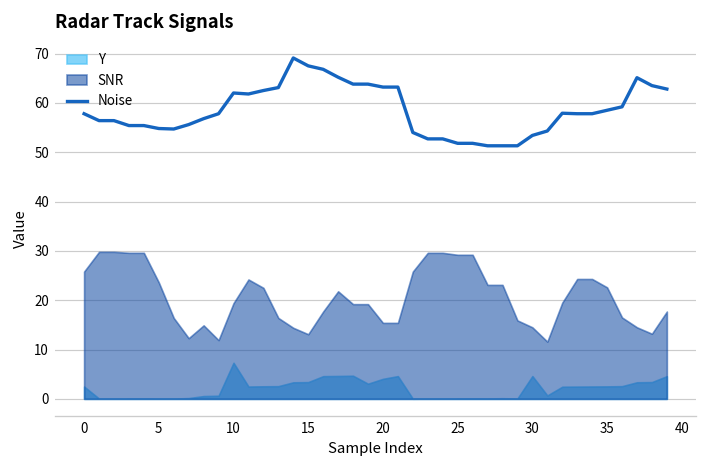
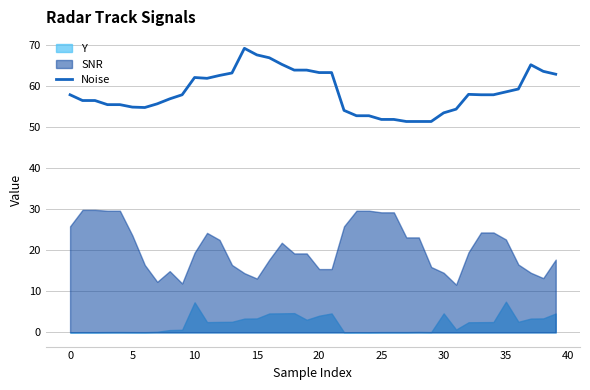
Y, 0: 2 -> 0
Y, 35: 3 -> 7
